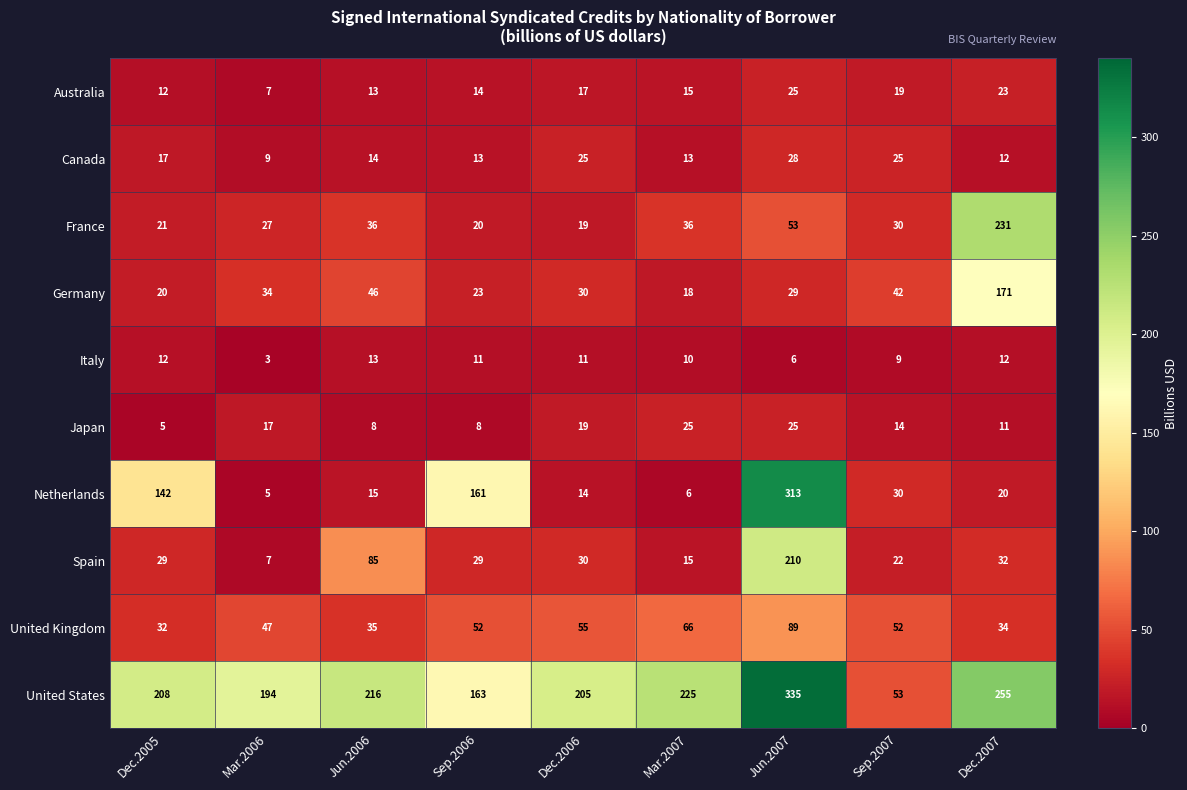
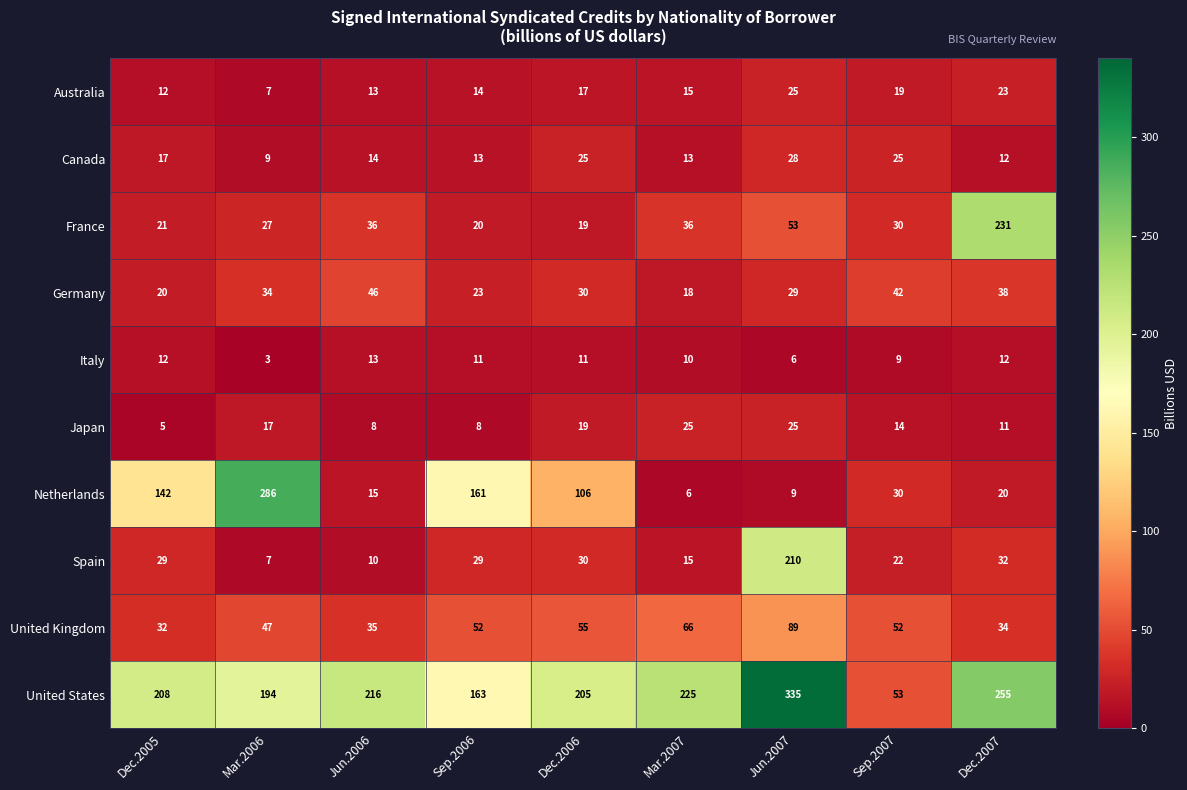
Germany, Dec.2007: 171 -> 38
Netherlands, Mar.2006: 5 -> 286
Netherlands, Dec.2006: 14 -> 106
Netherlands, Jun.2007: 313 -> 9
Spain, Jun.2006: 85 -> 10
